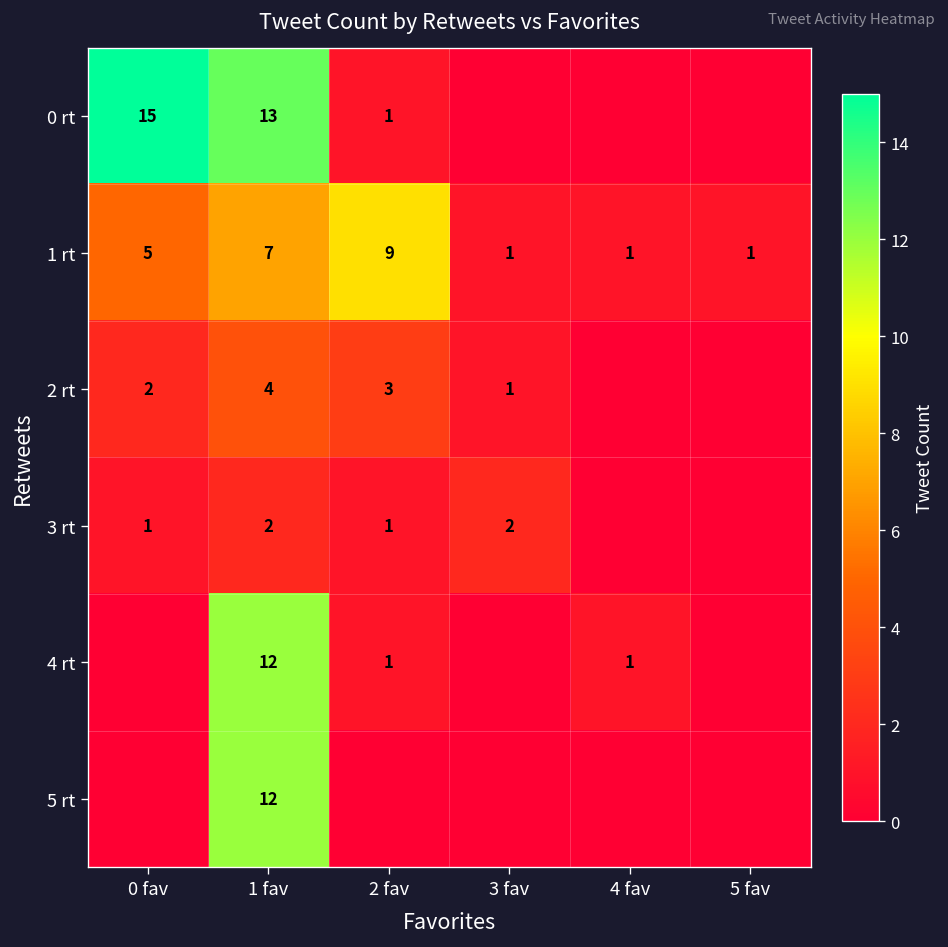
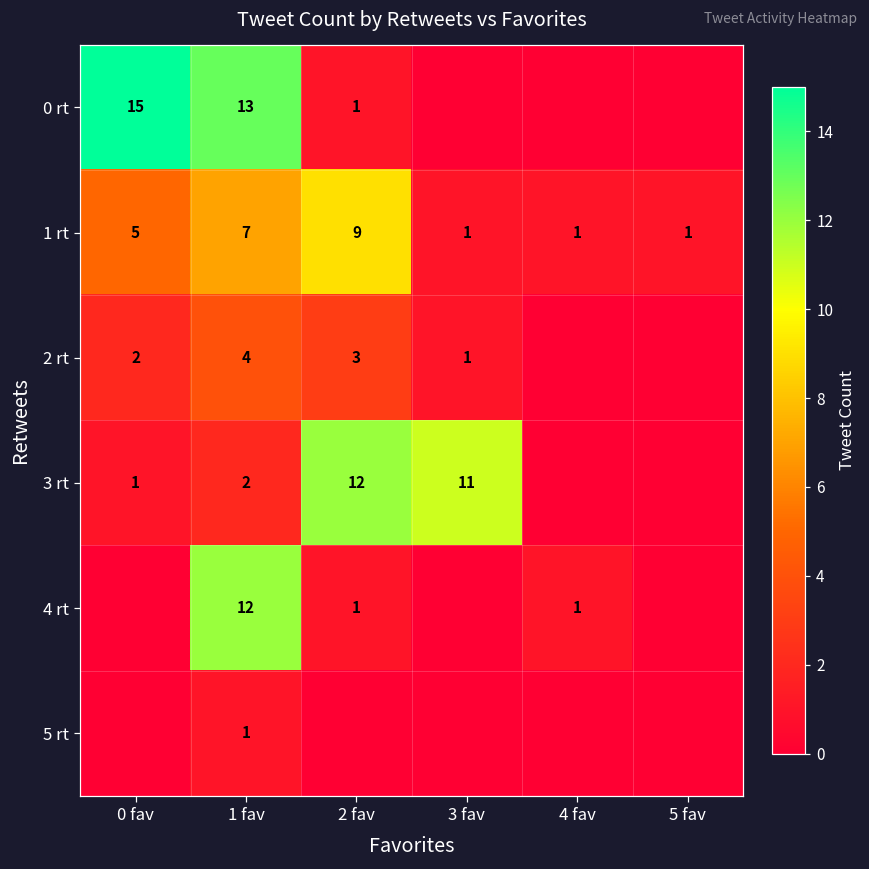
3 rt, 2 fav: 1 -> 12
3 rt, 3 fav: 2 -> 11
5 rt, 1 fav: 12 -> 1
